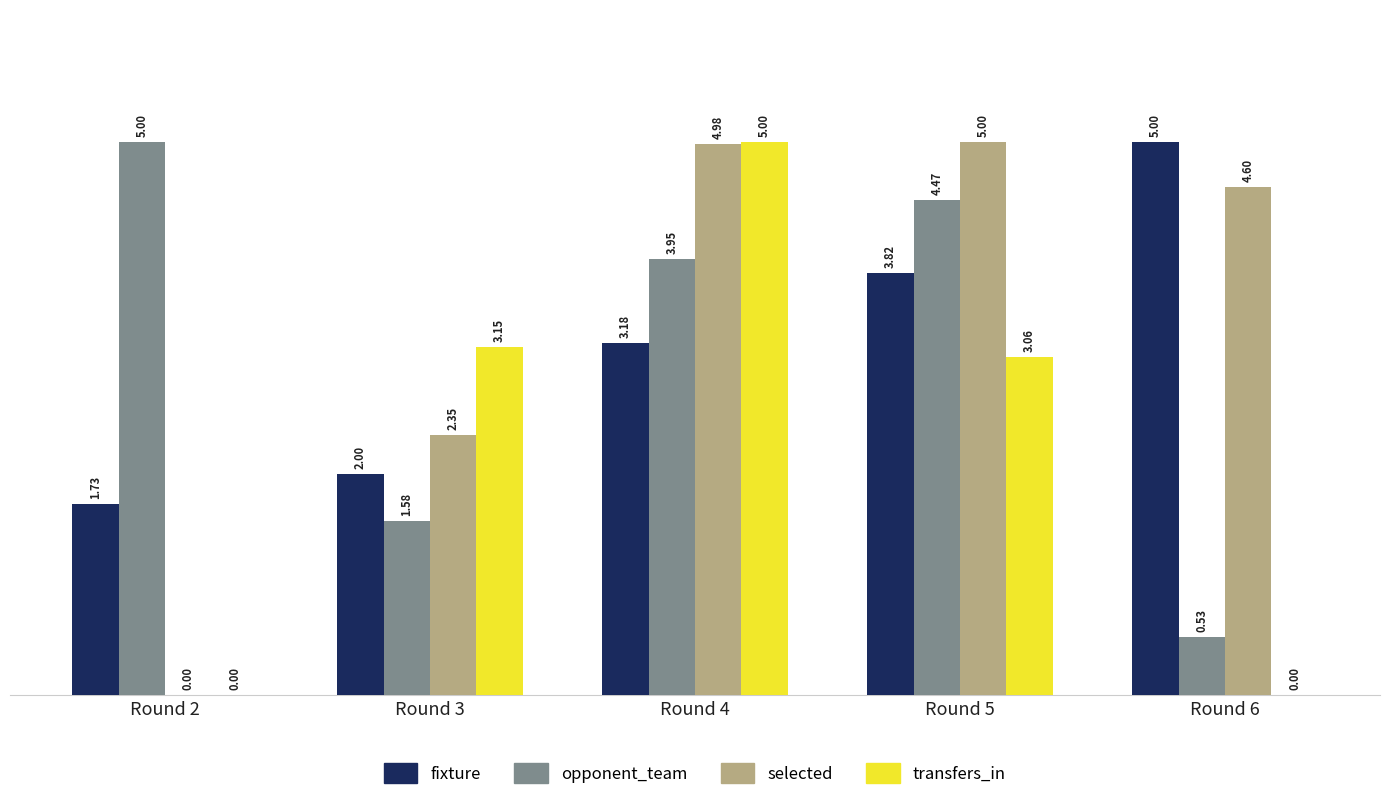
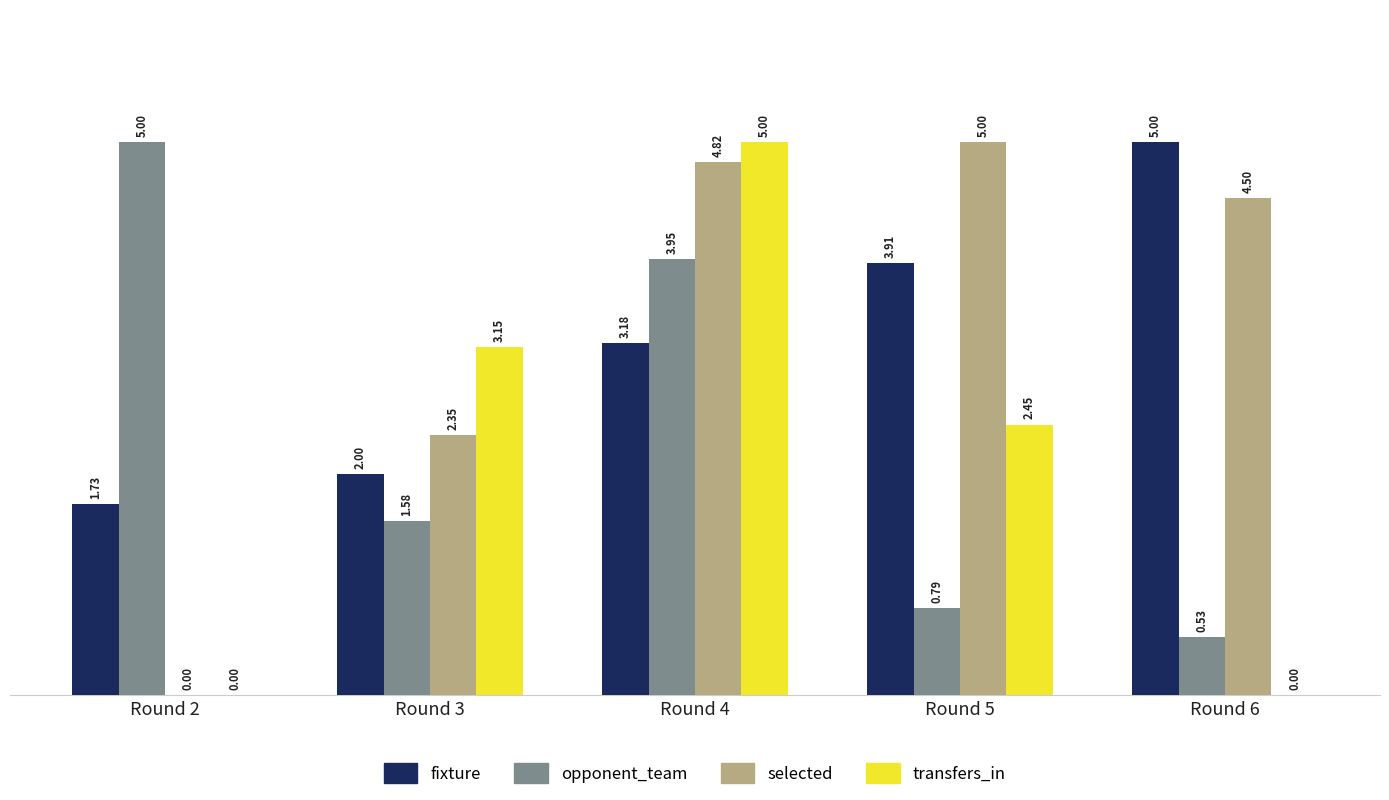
selected, Round 4: 4.98 -> 4.82
fixture, Round 5: 3.82 -> 3.91
opponent_team, Round 5: 4.47 -> 0.79
transfers_in, Round 5: 3.06 -> 2.45
selected, Round 6: 4.60 -> 4.50
